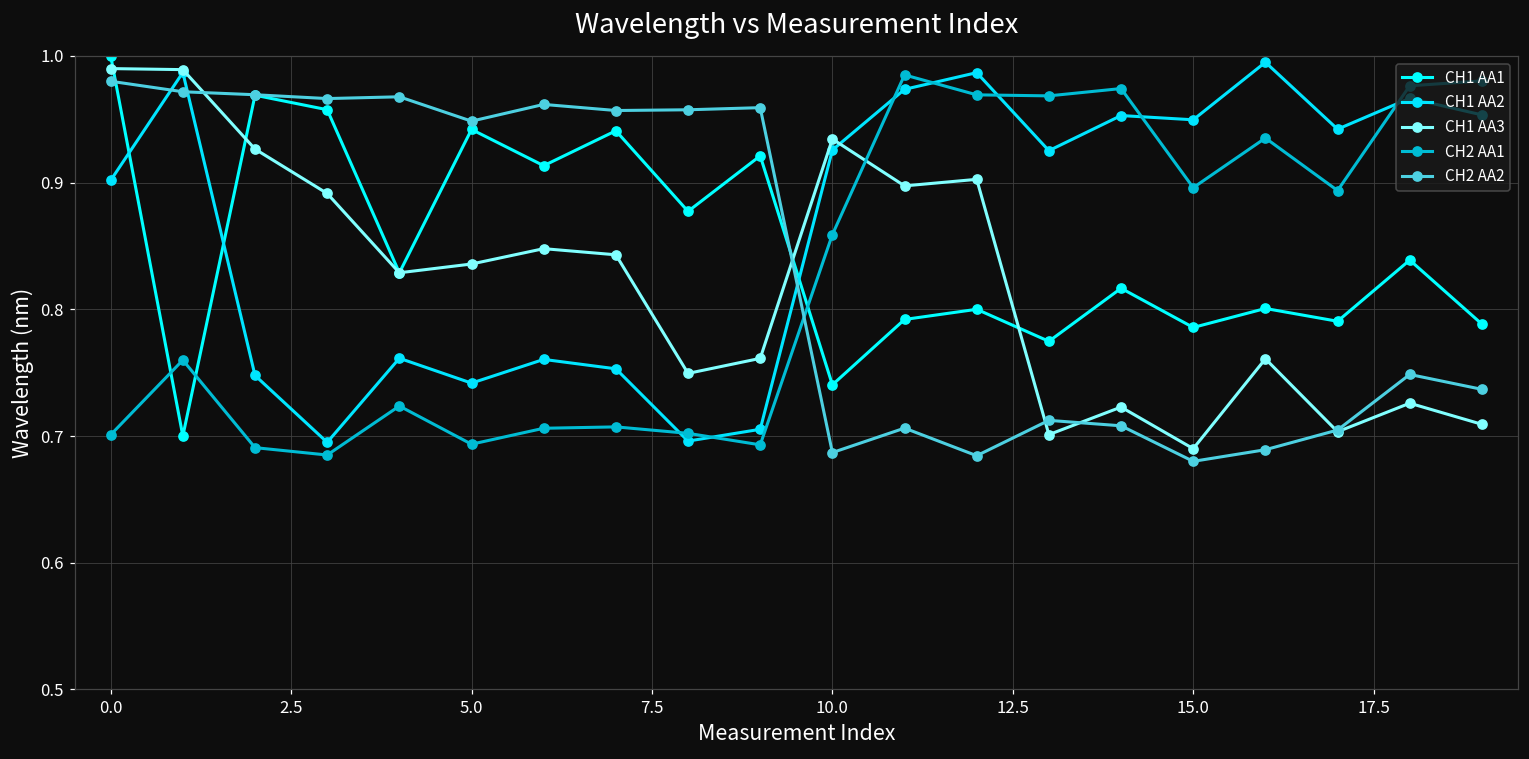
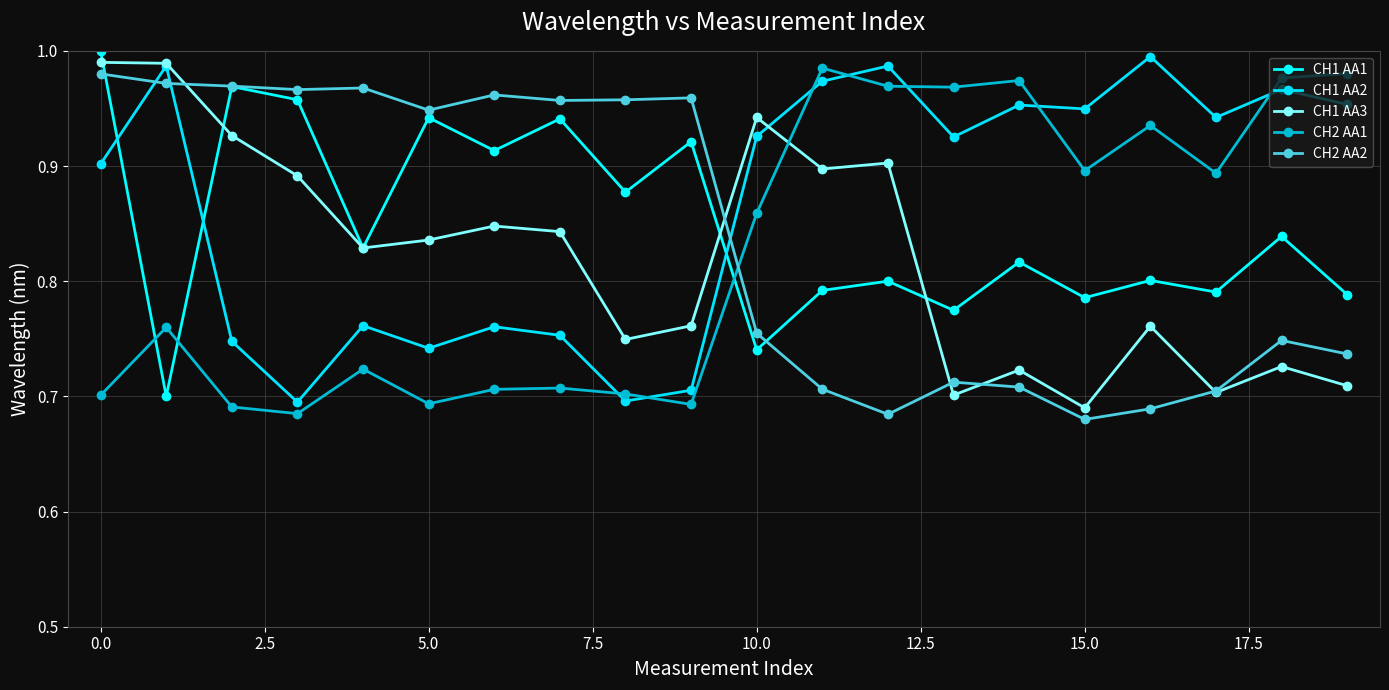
CH1 AA3, 10.0: 0.934 -> 0.942
CH2 AA2, 10.0: 0.687 -> 0.755
